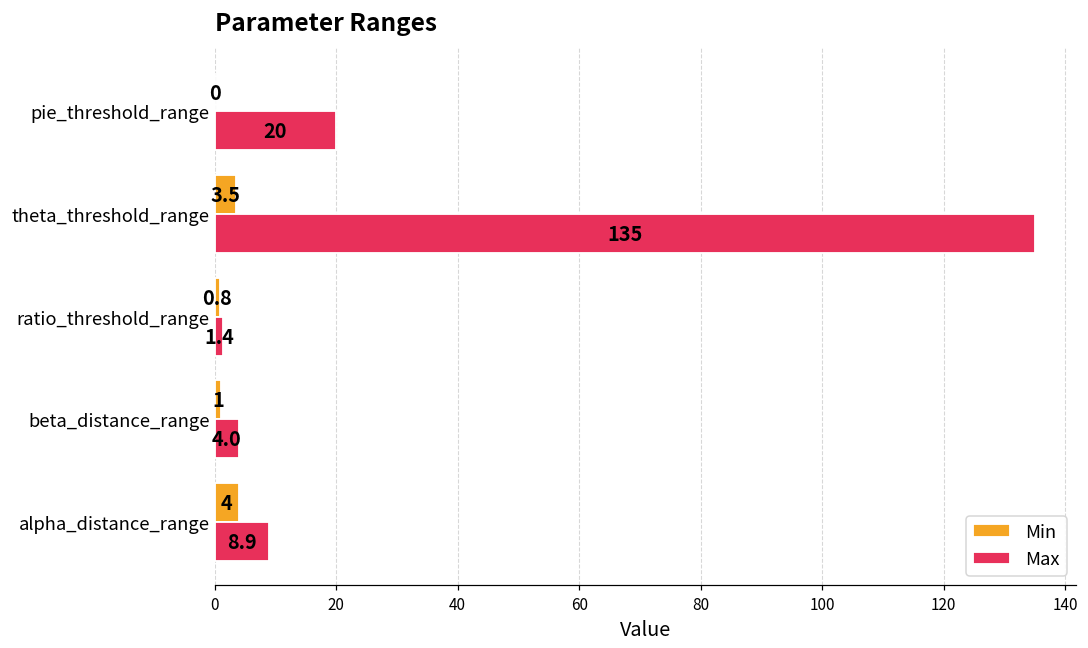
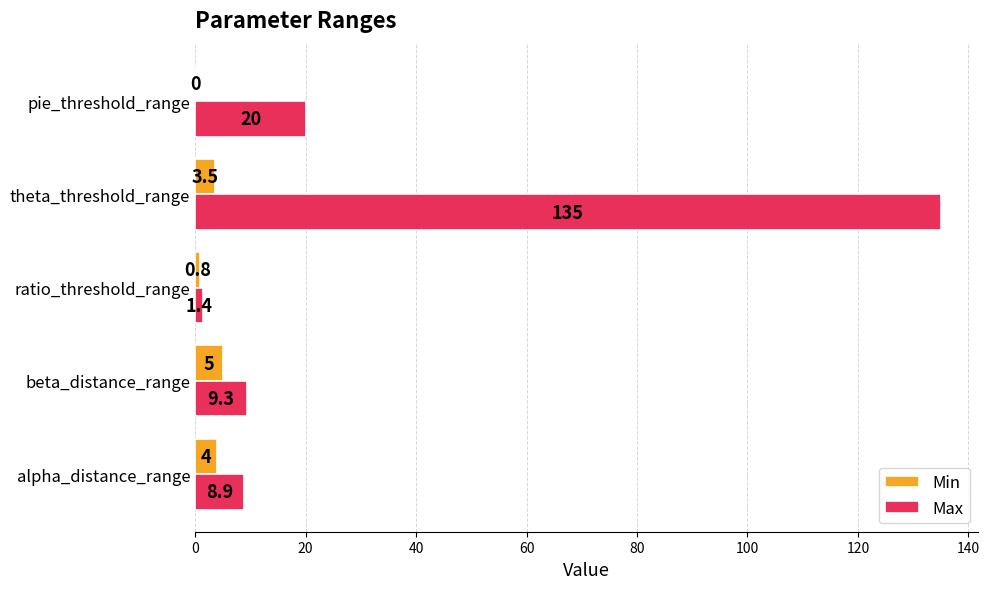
Min, beta_distance_range: 1 -> 5
Max, beta_distance_range: 4.0 -> 9.3
